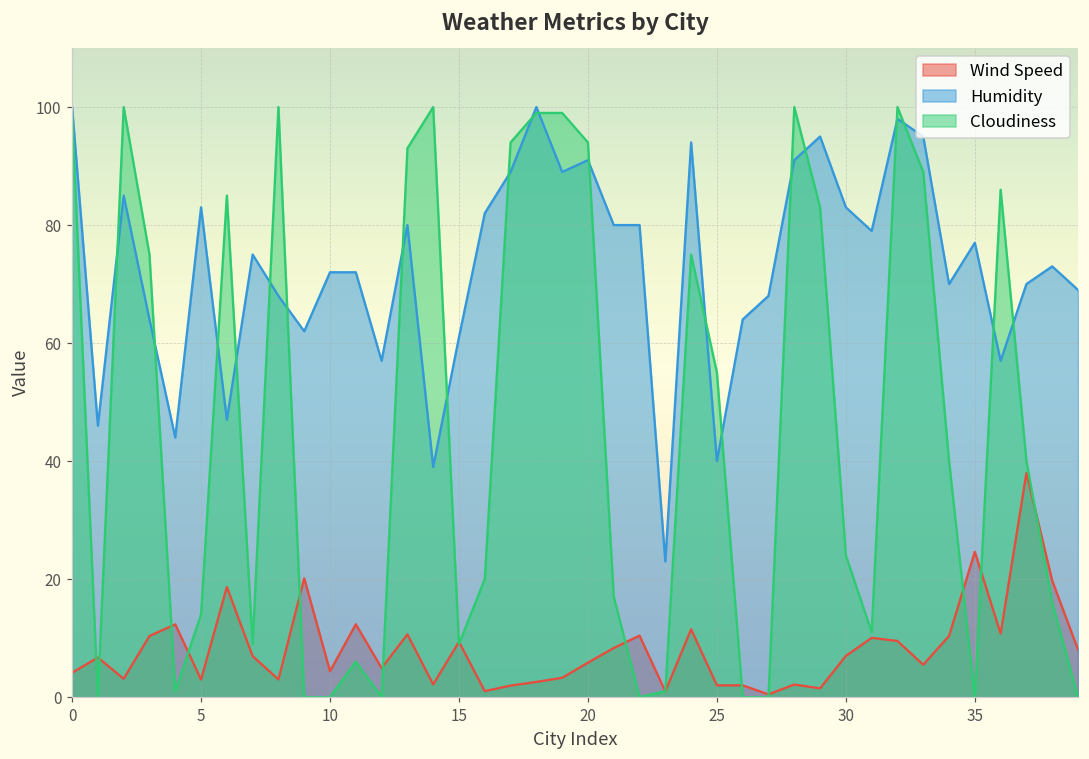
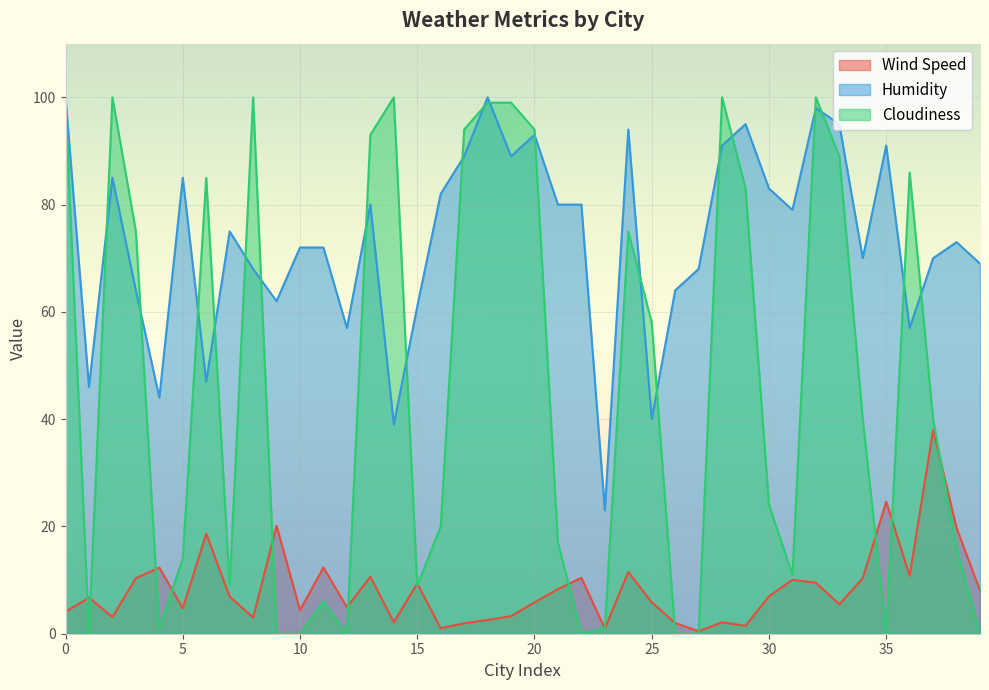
Wind Speed, 5: 3 -> 5
Humidity, 5: 83 -> 85
Humidity, 20: 91 -> 93
Wind Speed, 25: 2 -> 6
Cloudiness, 25: 55 -> 58
Humidity, 35: 77 -> 91
